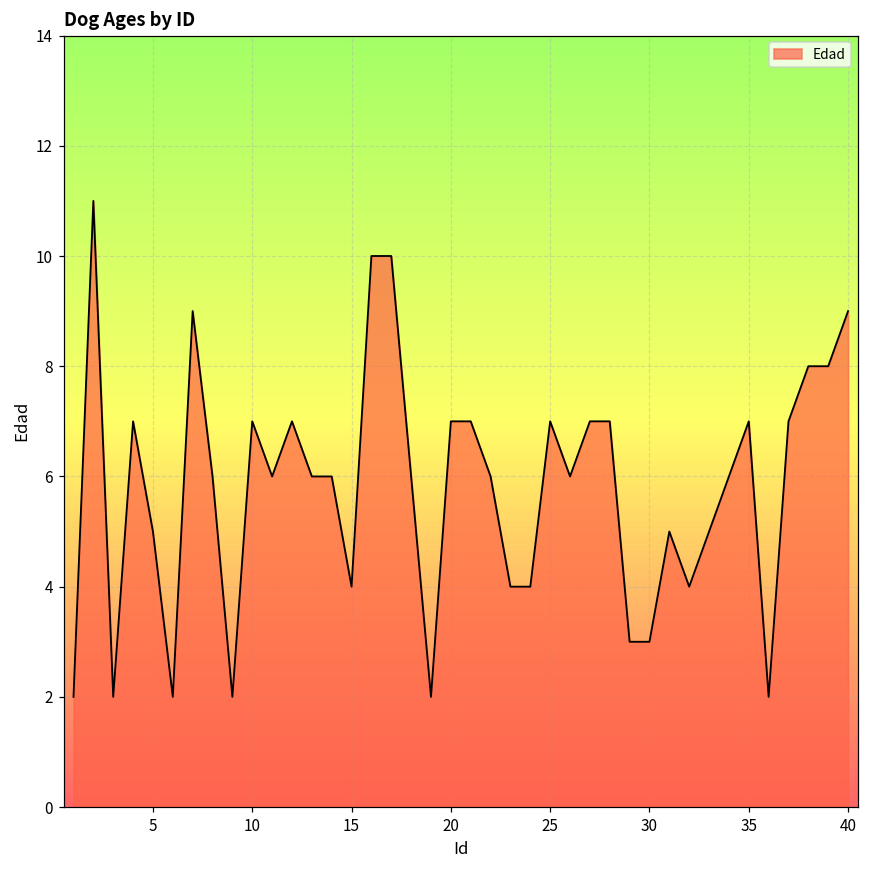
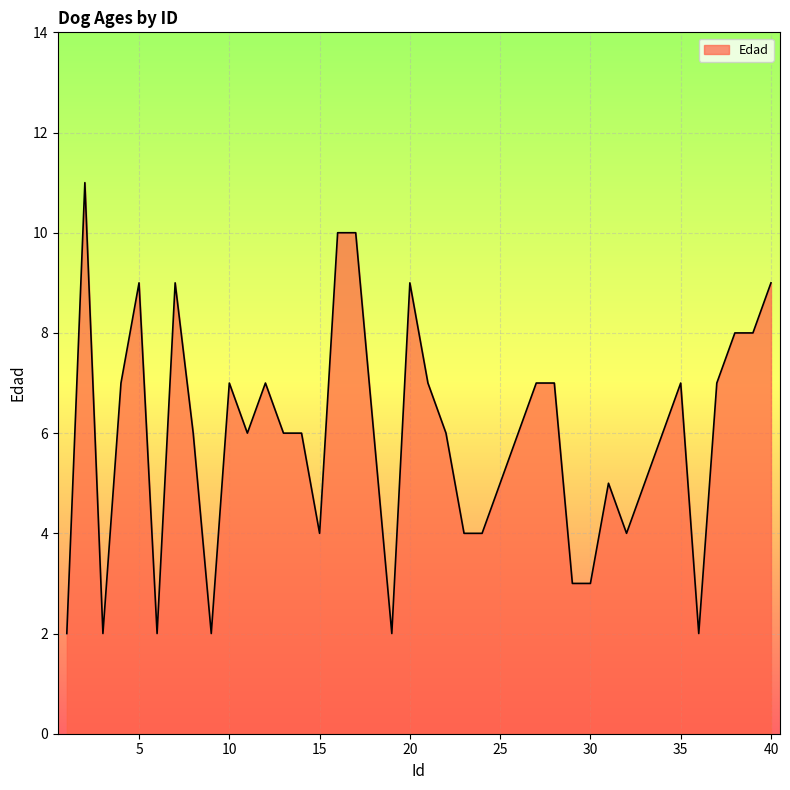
5: 5 -> 9
20: 7 -> 9
25: 7 -> 5
